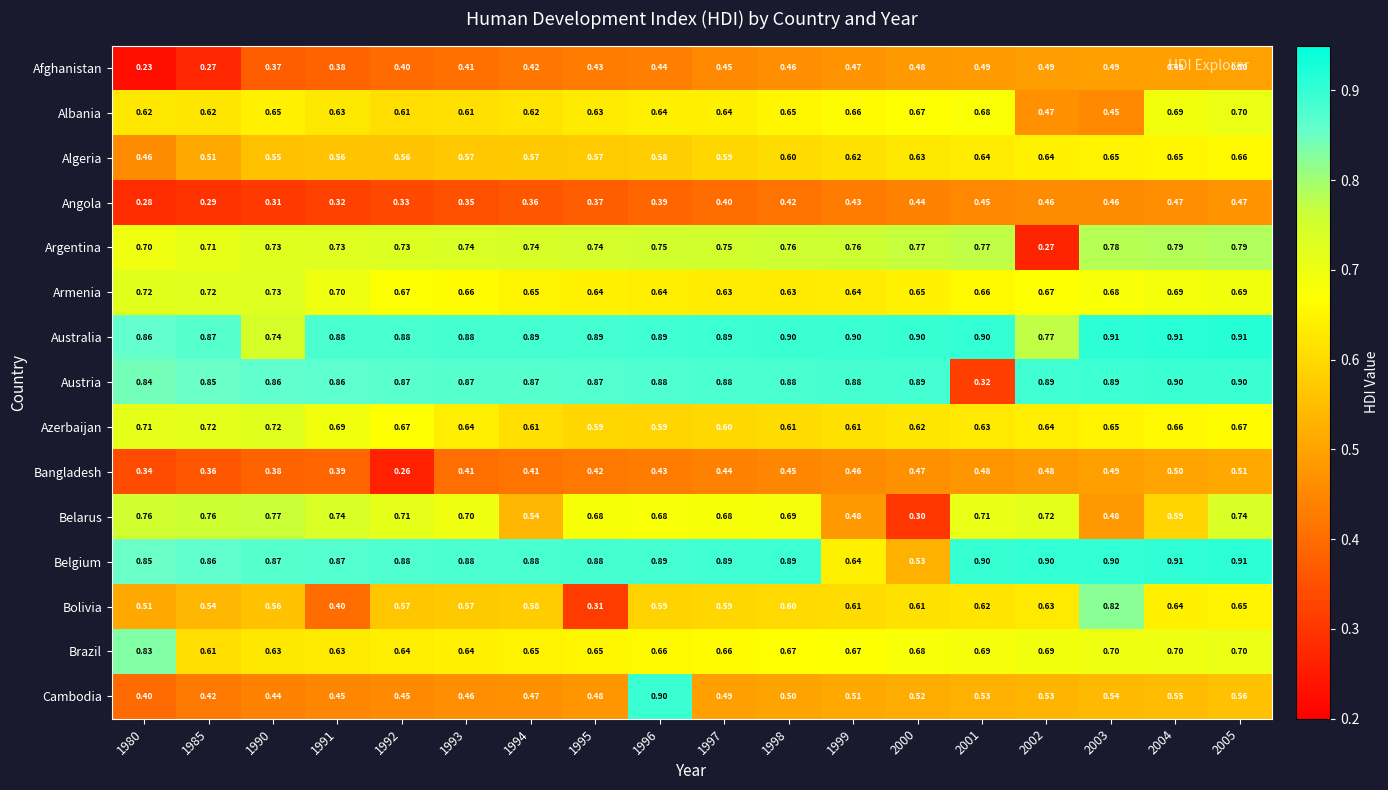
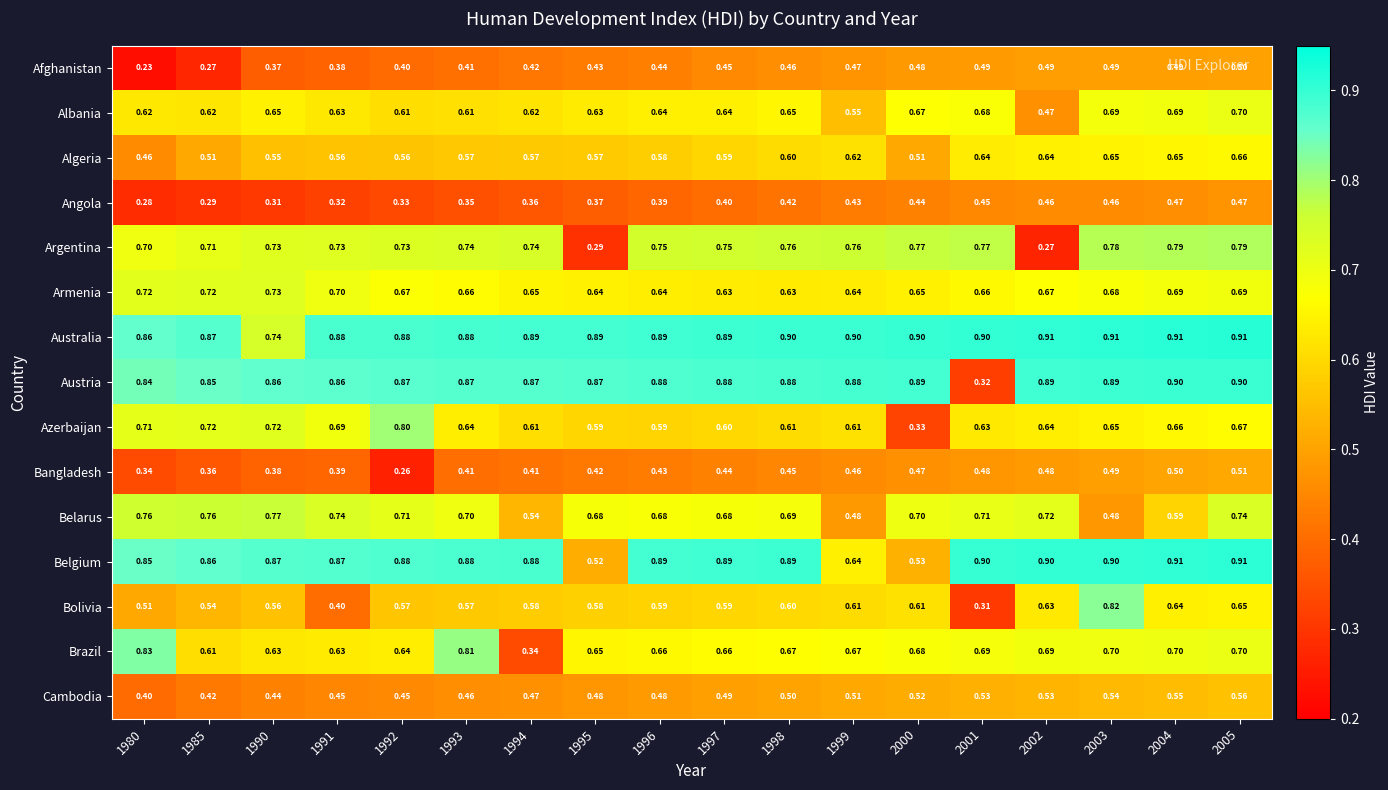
Albania, 1999: 0.66 -> 0.55
Albania, 2003: 0.45 -> 0.69
Algeria, 2000: 0.63 -> 0.51
Argentina, 1995: 0.74 -> 0.29
Australia, 2002: 0.77 -> 0.91
Azerbaijan, 1992: 0.67 -> 0.80
Azerbaijan, 2000: 0.62 -> 0.33
Belarus, 2000: 0.30 -> 0.70
Belgium, 1995: 0.88 -> 0.52
Bolivia, 1995: 0.31 -> 0.58
Bolivia, 2001: 0.62 -> 0.31
Brazil, 1993: 0.64 -> 0.81
Brazil, 1994: 0.65 -> 0.34
Cambodia, 1996: 0.90 -> 0.48
